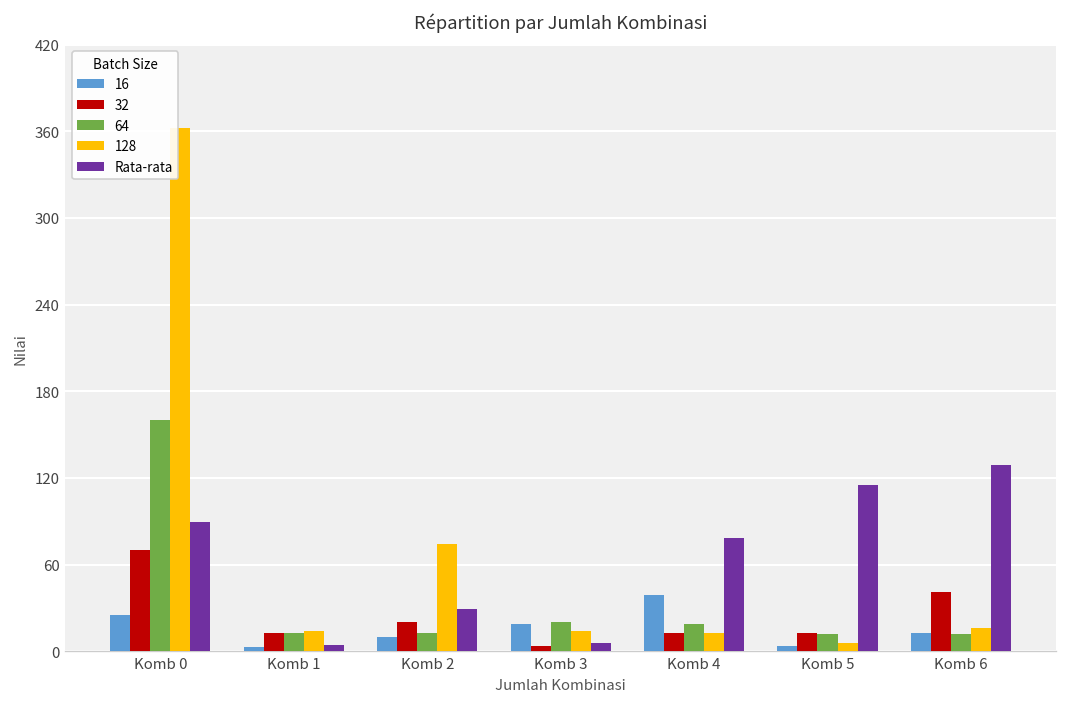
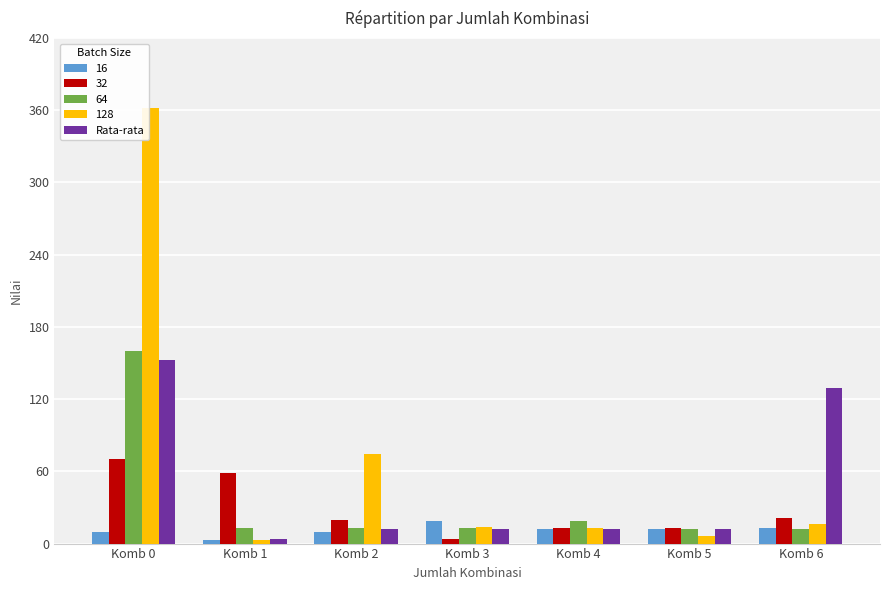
16, Komb 0: 25 -> 10
Rata-rata, Komb 0: 90 -> 153
32, Komb 1: 13 -> 59
128, Komb 1: 14 -> 3
Rata-rata, Komb 2: 29 -> 13
64, Komb 3: 20 -> 13
Rata-rata, Komb 3: 6 -> 13
16, Komb 4: 39 -> 12
Rata-rata, Komb 4: 78 -> 13
16, Komb 5: 4 -> 12
Rata-rata, Komb 5: 115 -> 13
32, Komb 6: 41 -> 21
